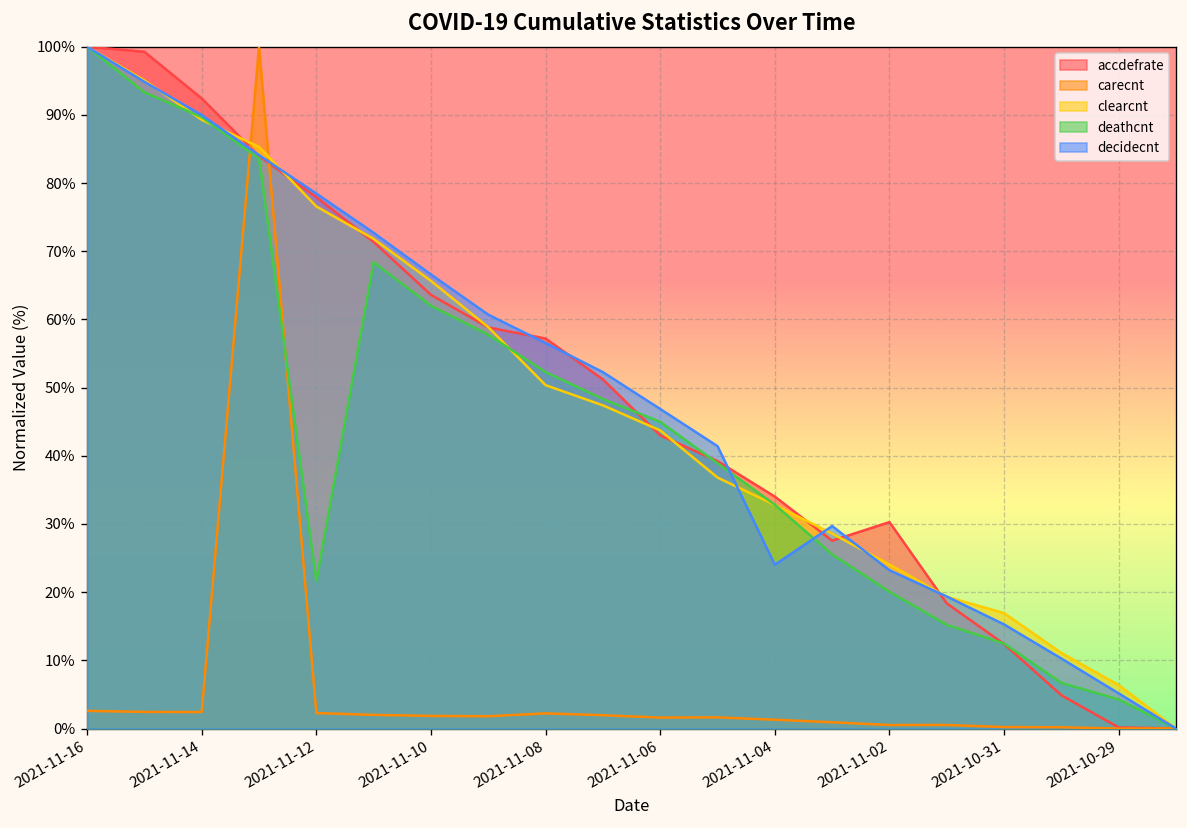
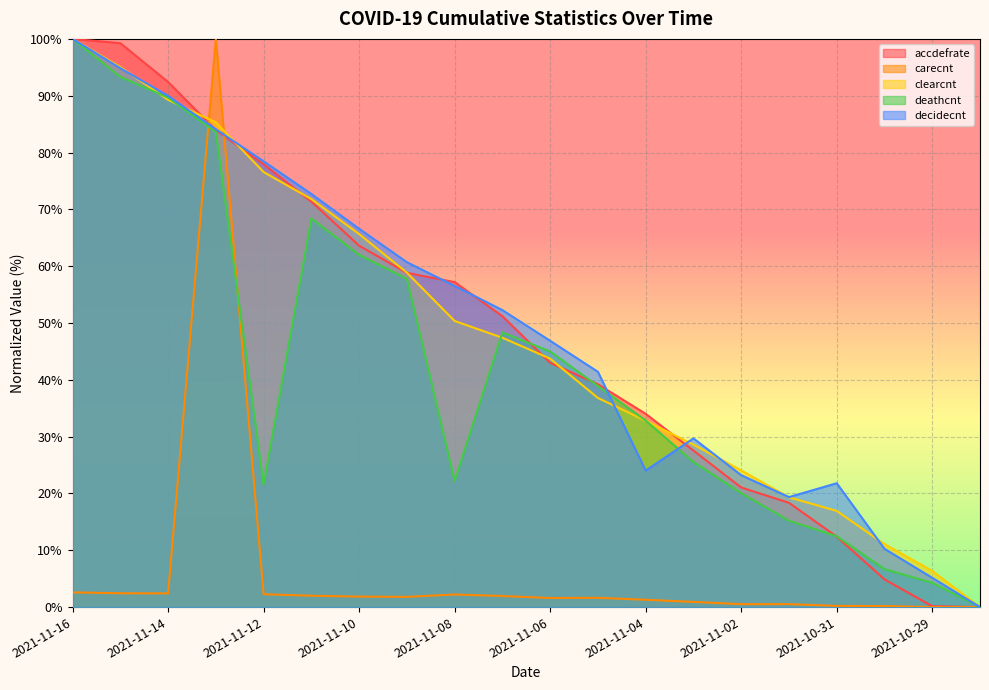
deathcnt, 2021-11-08: 52% -> 22%
accdefrate, 2021-11-02: 30% -> 21%
decidecnt, 2021-10-31: 15% -> 22%
